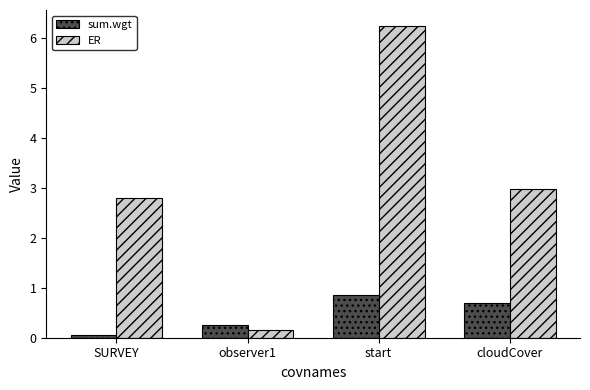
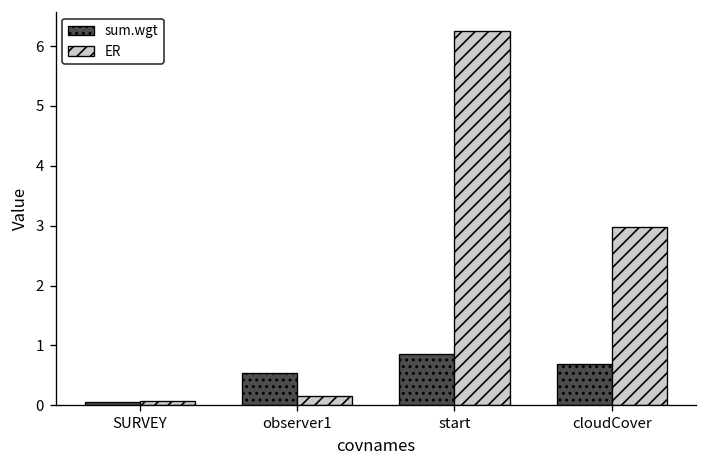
ER, SURVEY: 2.8 -> 0.1
sum.wgt, observer1: 0.3 -> 0.5
